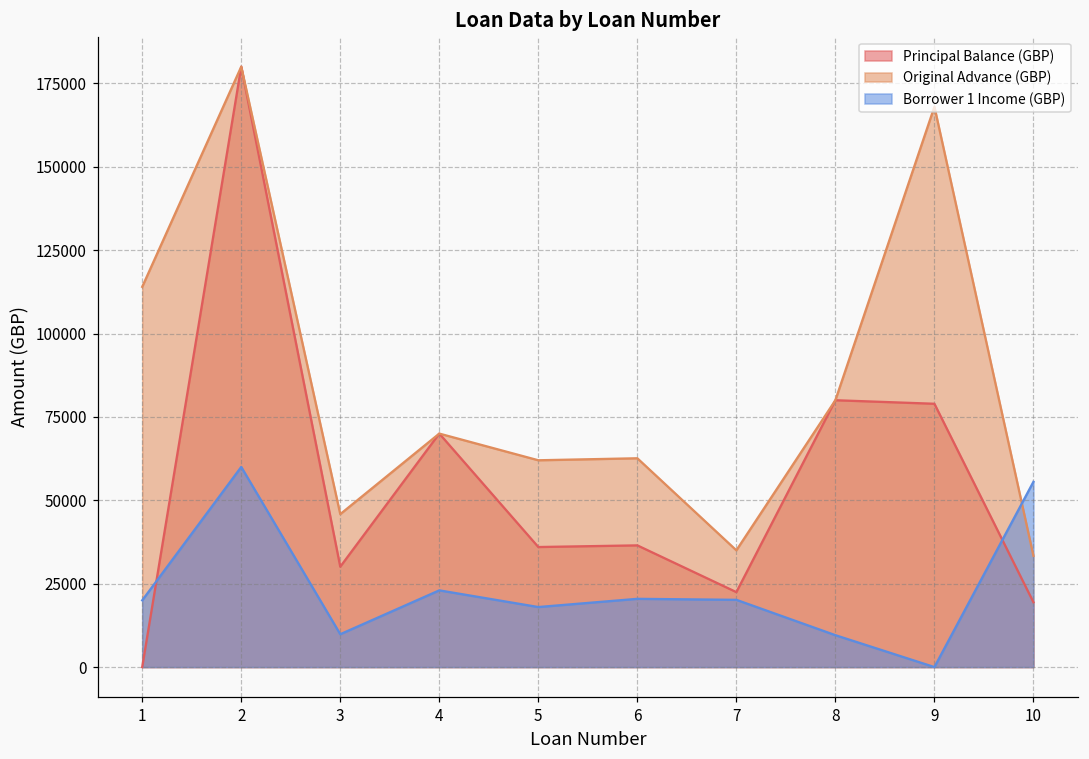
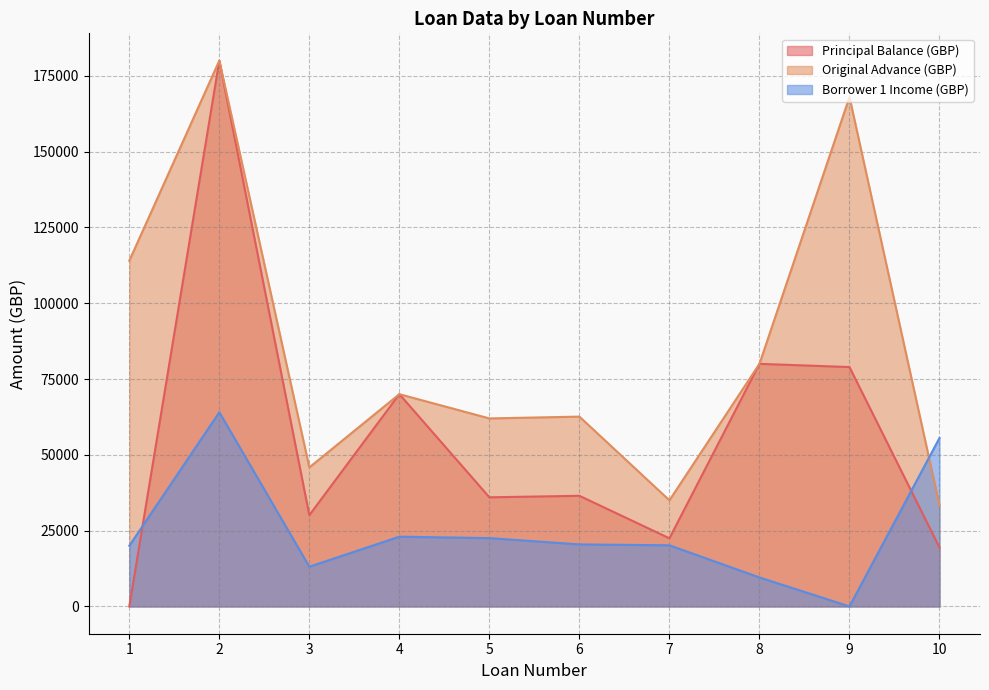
Borrower 1 Income (GBP), 2: 60000 -> 64000
Borrower 1 Income (GBP), 3: 10000 -> 13000
Borrower 1 Income (GBP), 5: 18000 -> 23000
